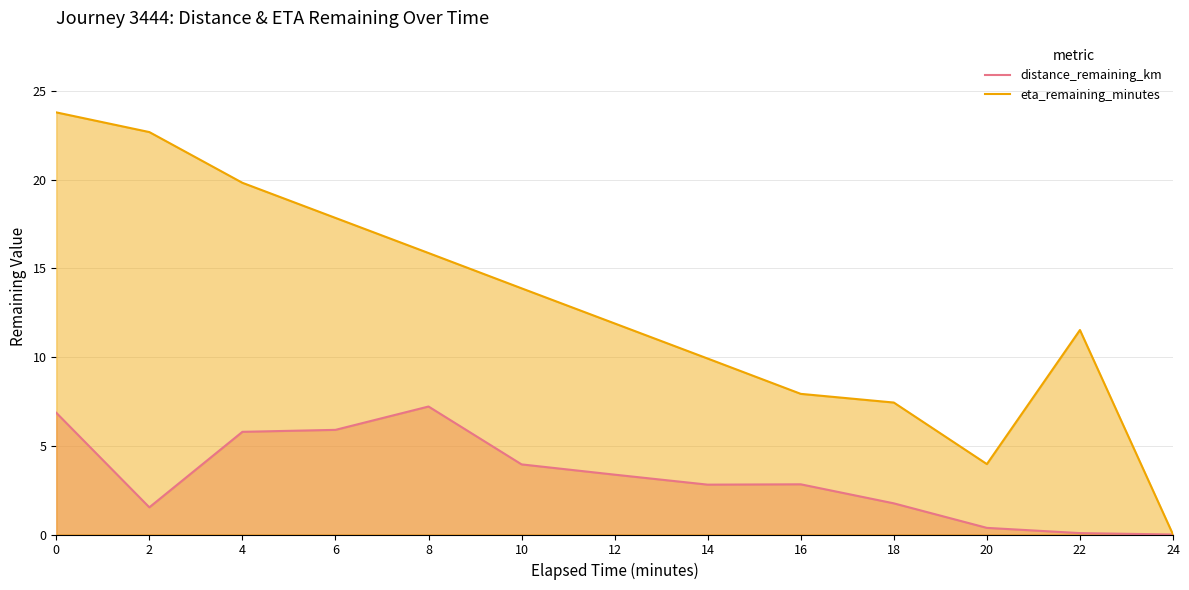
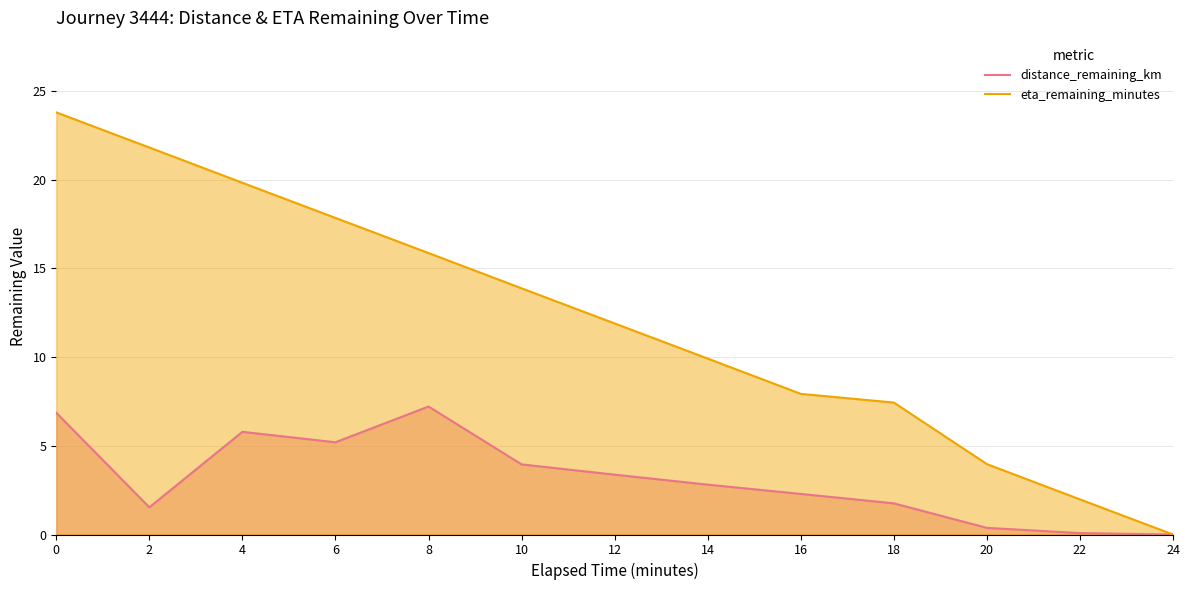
eta_remaining_minutes, 2: 22.7 -> 21.8
distance_remaining_km, 6: 5.9 -> 5.2
distance_remaining_km, 16: 2.8 -> 2.3
eta_remaining_minutes, 22: 11.5 -> 2.0
